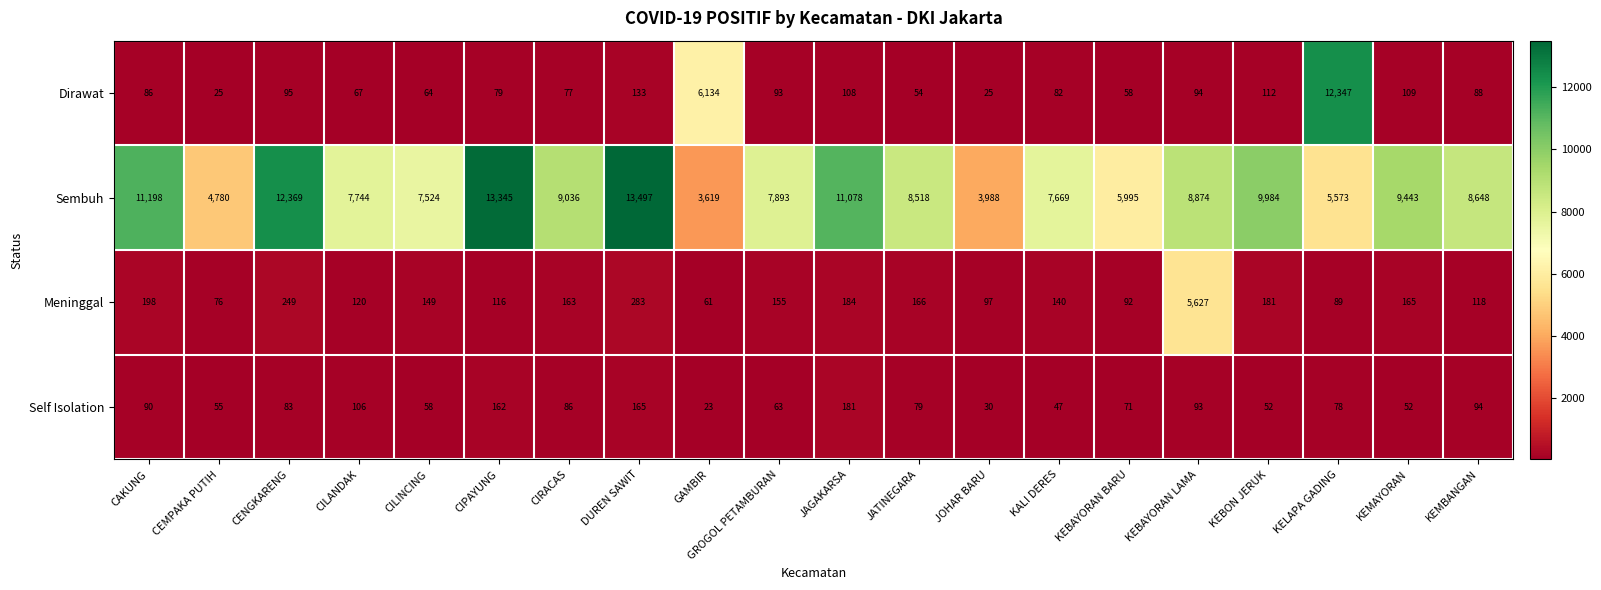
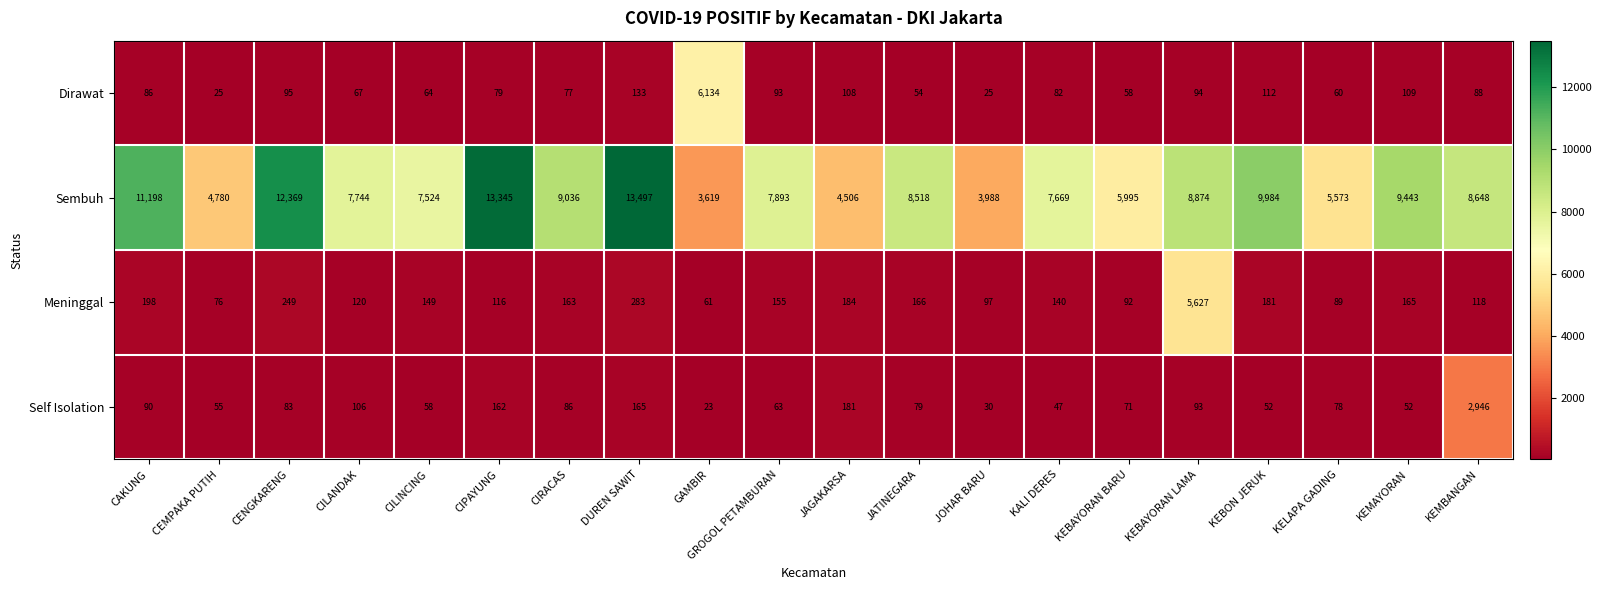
Dirawat, KELAPA GADING: 12,347 -> 60
Sembuh, JAGAKARSA: 11,078 -> 4,506
Self Isolation, KEMBANGAN: 94 -> 2,946
